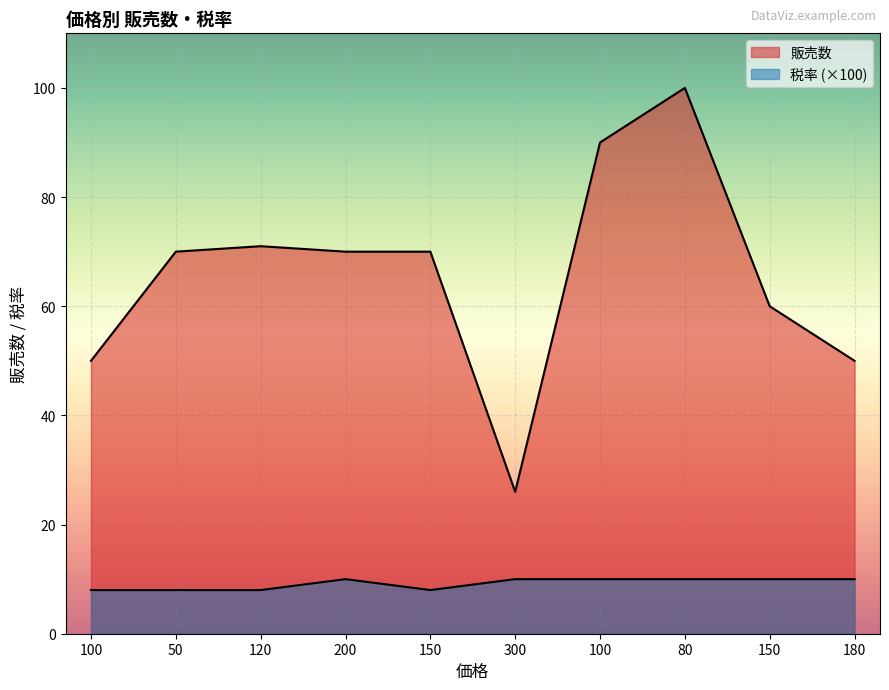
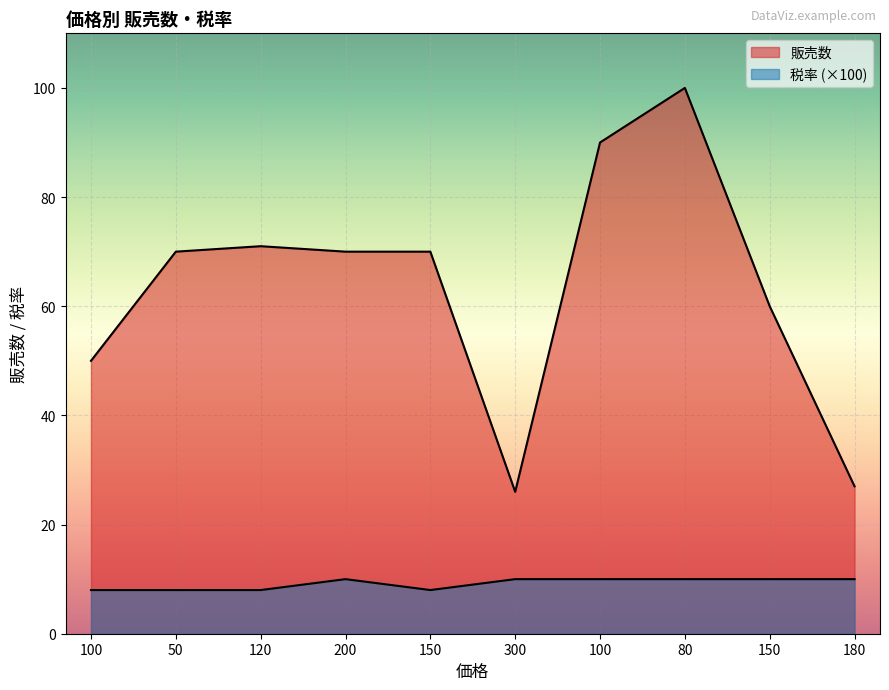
販売数, 180: 50 -> 27
